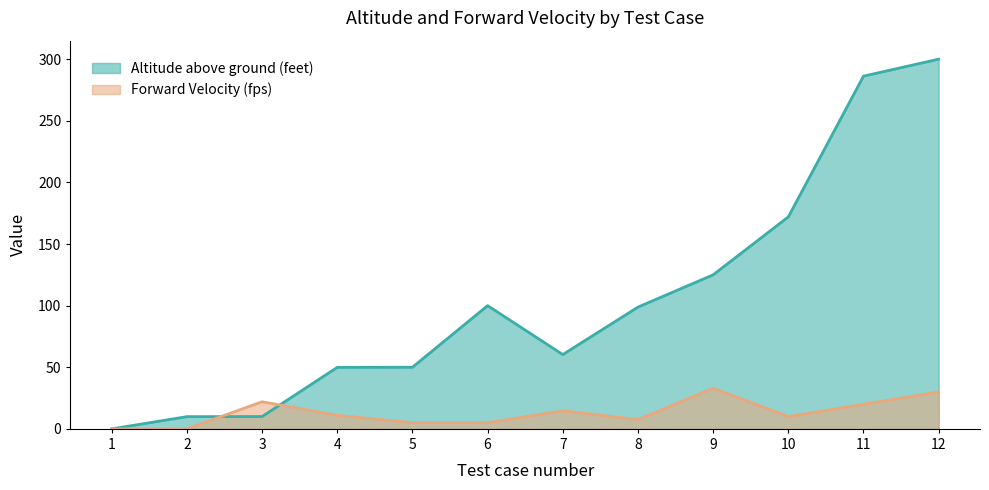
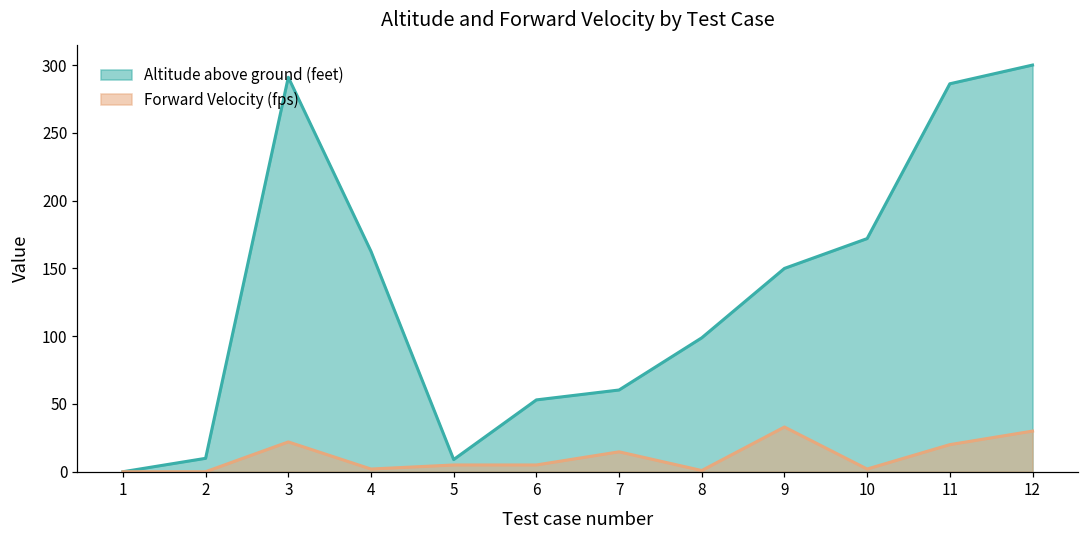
Altitude above ground (feet), 3: 10 -> 291
Altitude above ground (feet), 4: 50 -> 163
Forward Velocity (fps), 4: 11 -> 2
Altitude above ground (feet), 5: 50 -> 9
Altitude above ground (feet), 6: 100 -> 53
Forward Velocity (fps), 8: 8 -> 1
Altitude above ground (feet), 9: 125 -> 150
Forward Velocity (fps), 10: 10 -> 2
